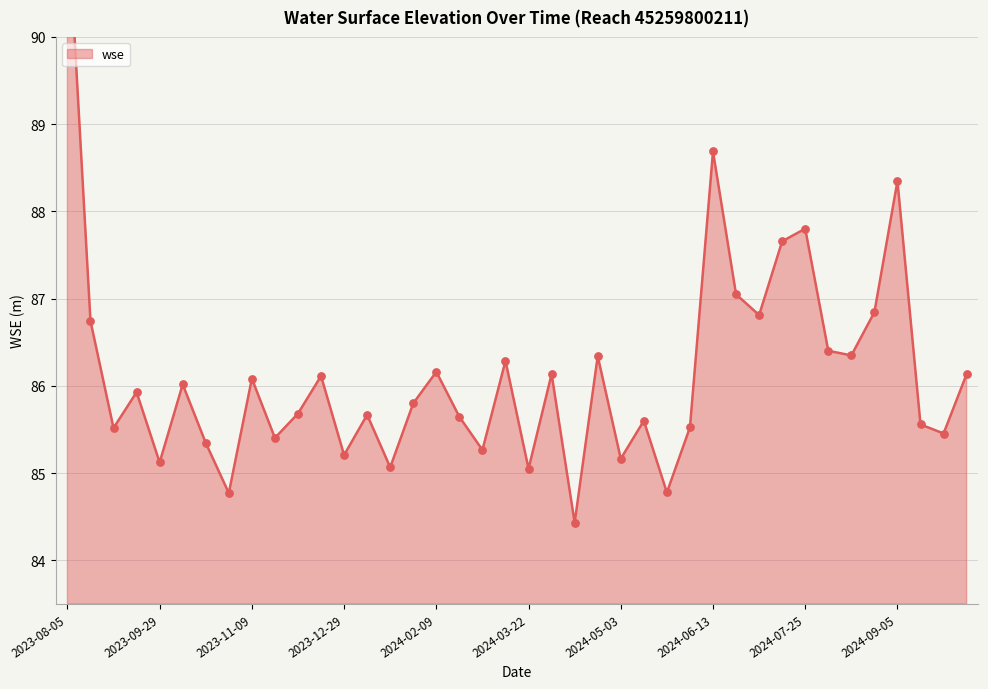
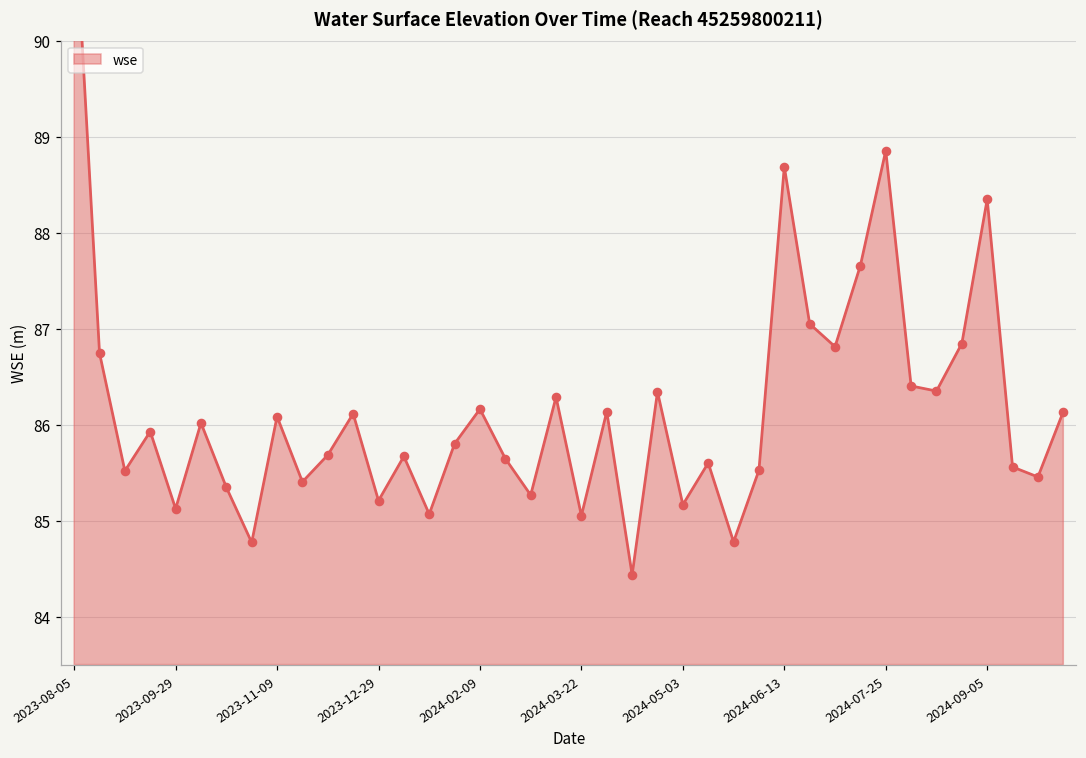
2024-07-25: 87.8 -> 88.9
